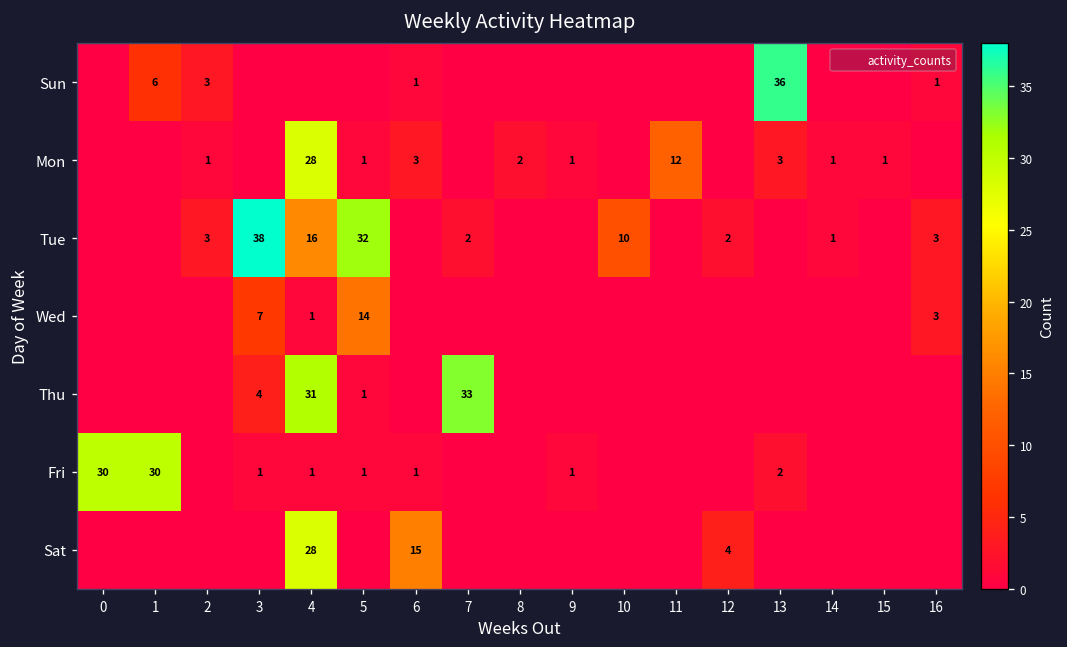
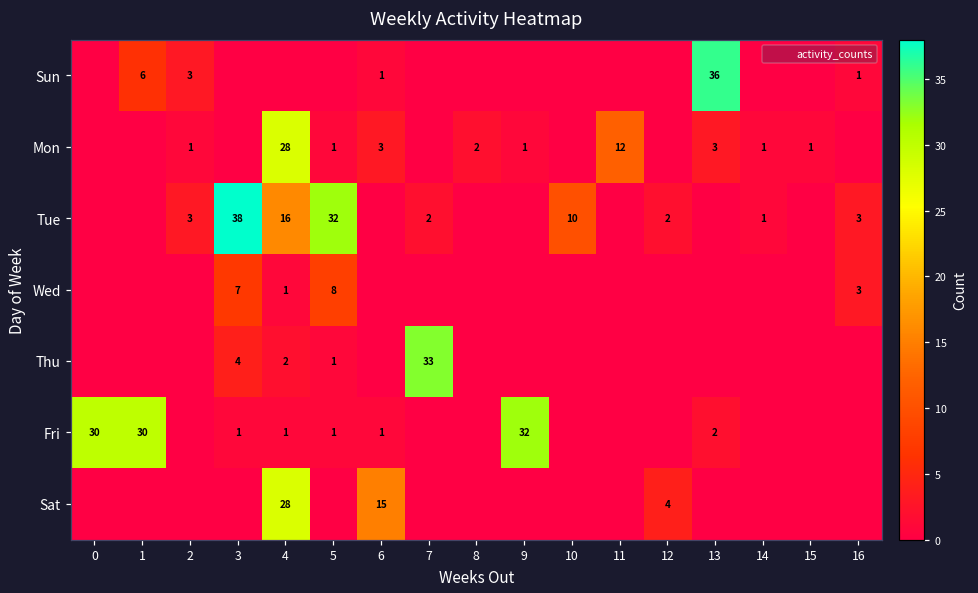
Wed, 5: 14 -> 8
Thu, 4: 31 -> 2
Fri, 9: 1 -> 32
